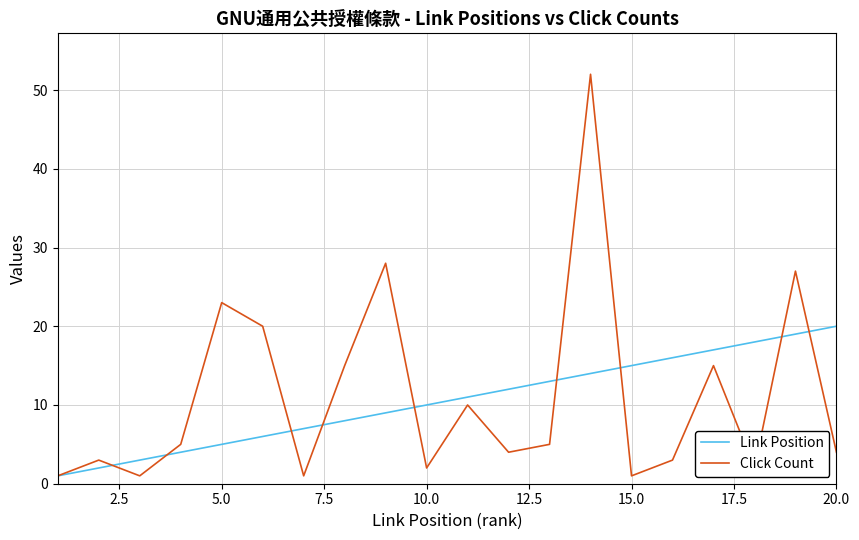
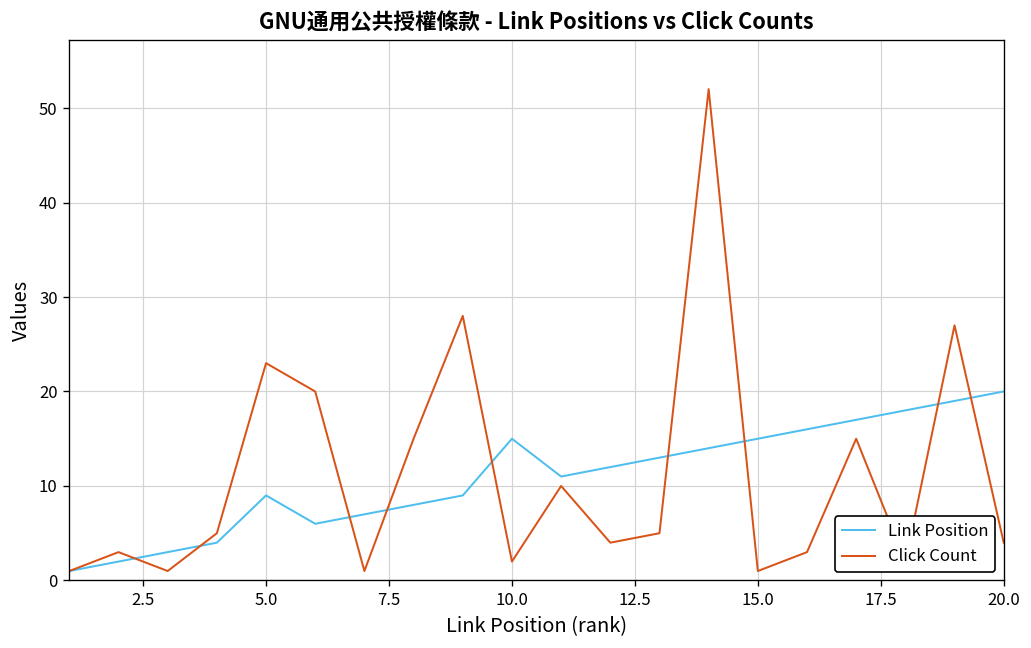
Link Position, 5.0: 5 -> 9
Link Position, 10.0: 10 -> 15
